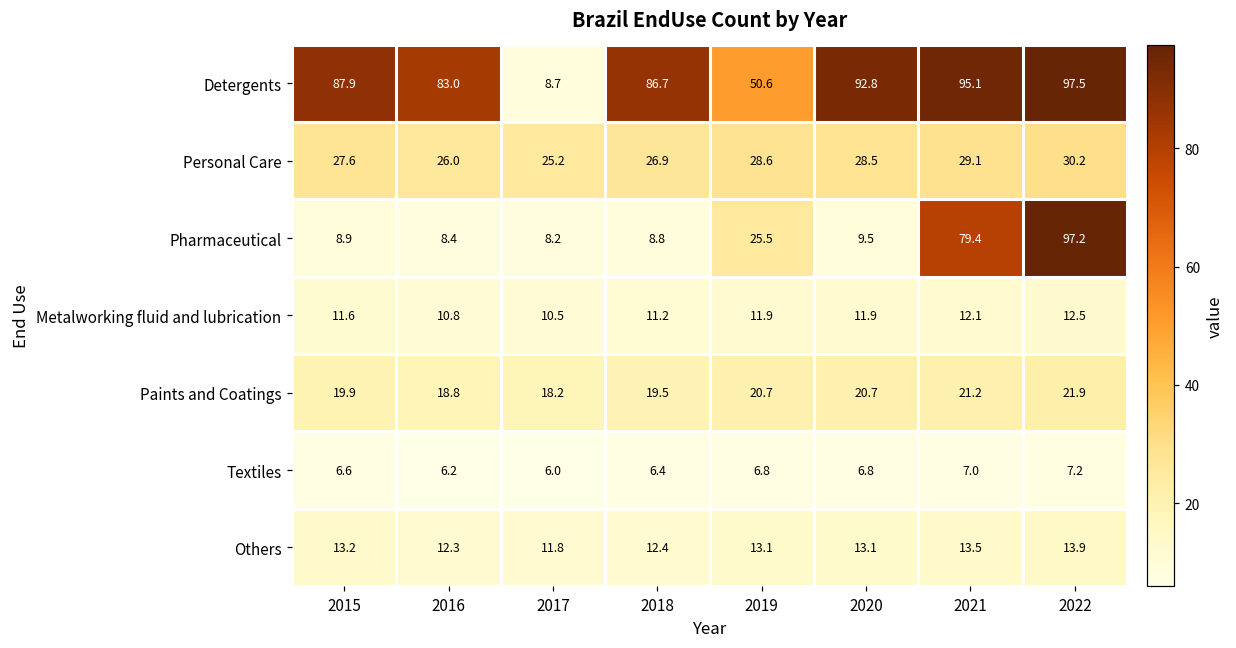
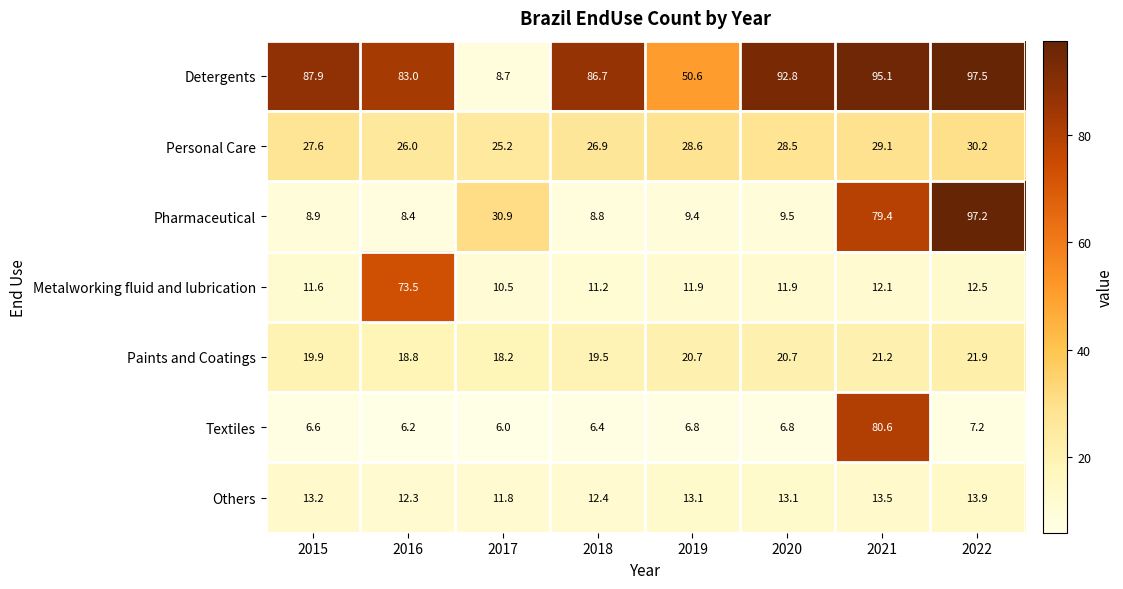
Pharmaceutical, 2017: 8.2 -> 30.9
Pharmaceutical, 2019: 25.5 -> 9.4
Metalworking fluid and lubrication, 2016: 10.8 -> 73.5
Textiles, 2021: 7.0 -> 80.6
